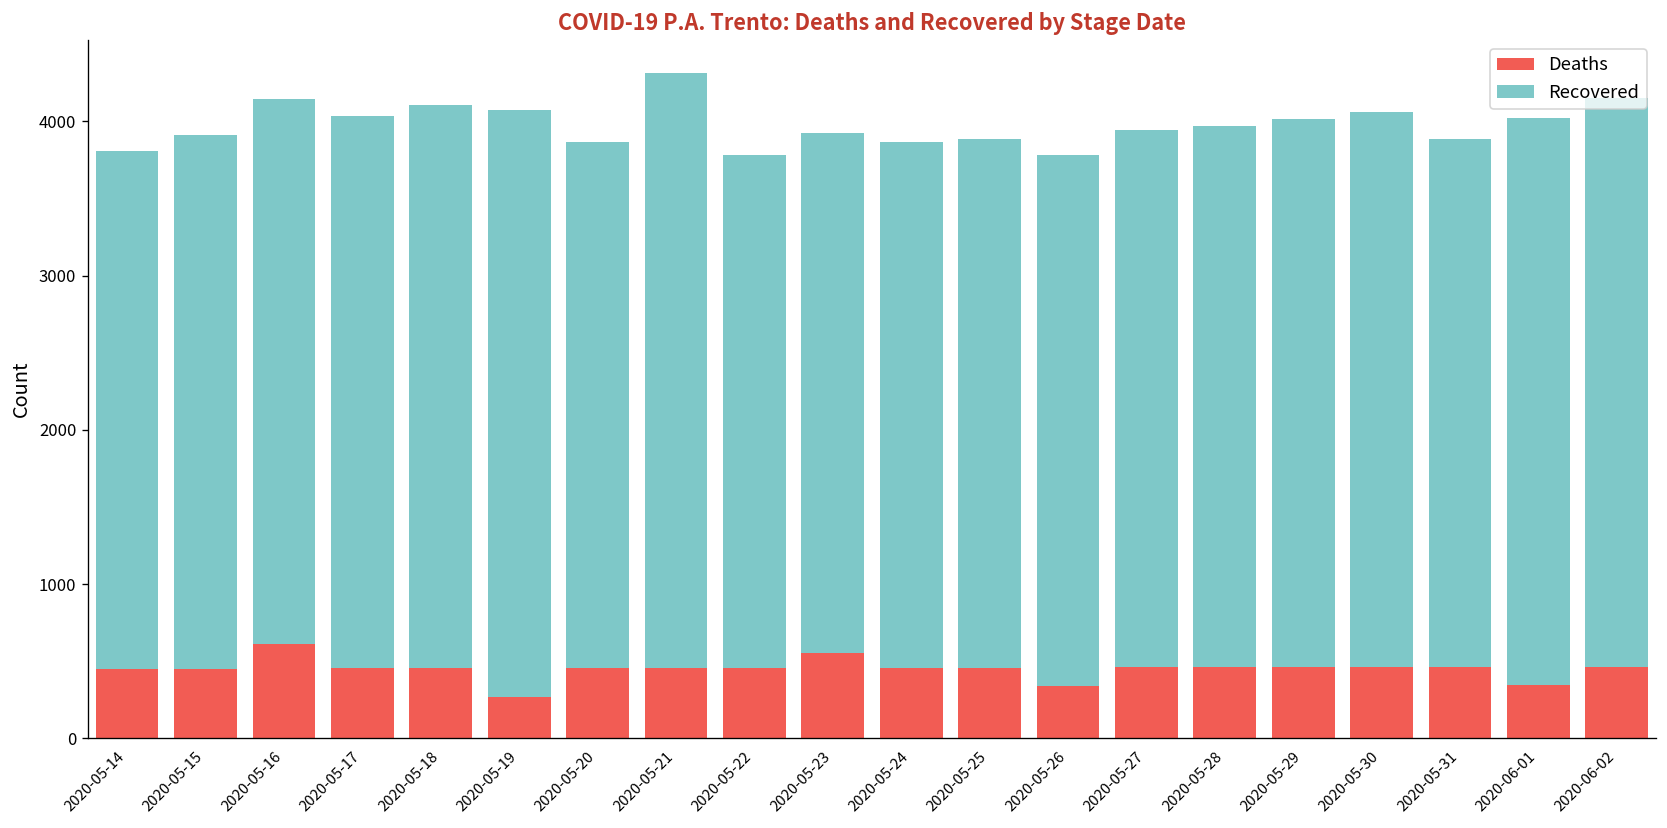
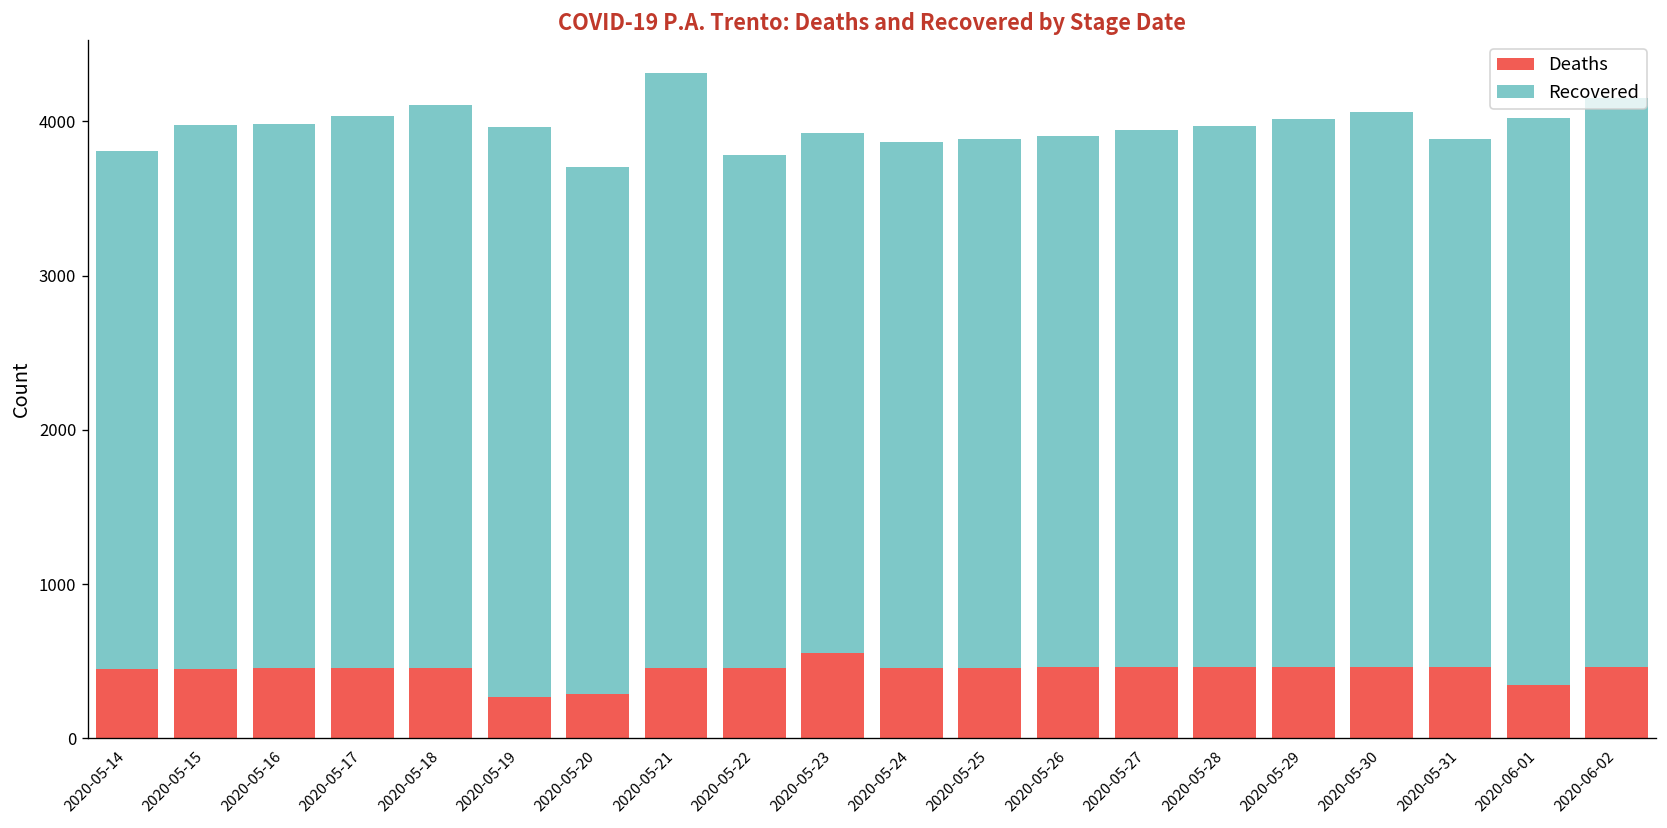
Recovered, 2020-05-15: 3460 -> 3530
Deaths, 2020-05-16: 610 -> 450
Recovered, 2020-05-19: 3810 -> 3700
Deaths, 2020-05-20: 460 -> 290
Deaths, 2020-05-26: 340 -> 460
